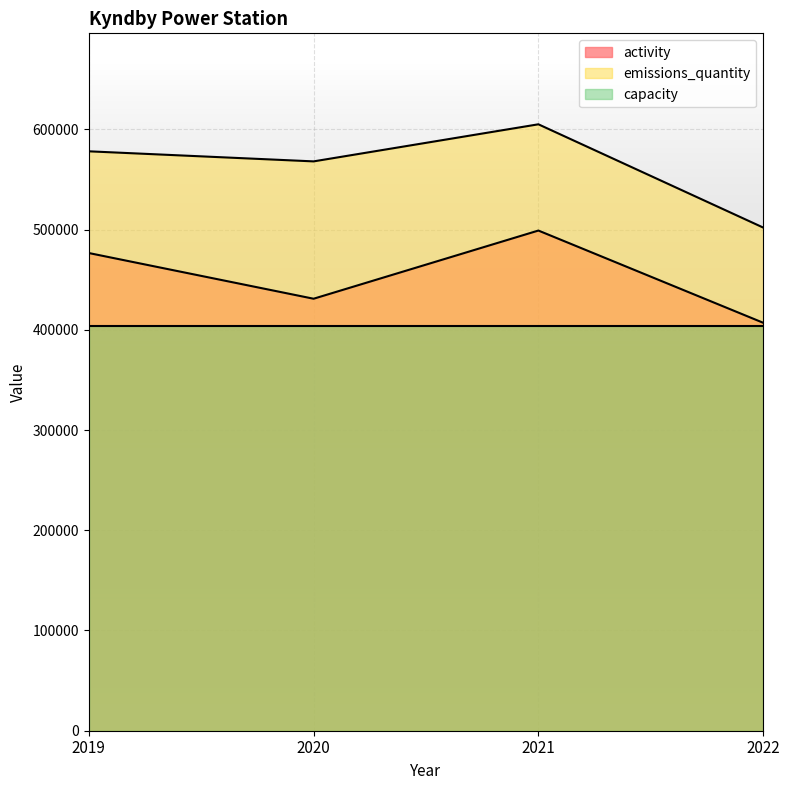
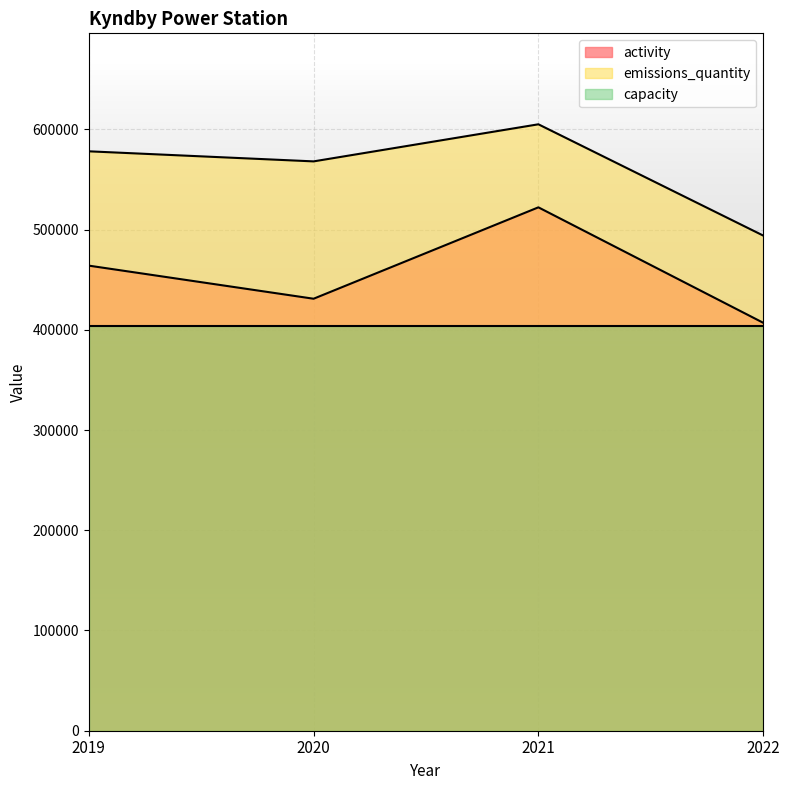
activity, 2019: 477000 -> 464000
activity, 2021: 499000 -> 522000
emissions_quantity, 2022: 502000 -> 494000
